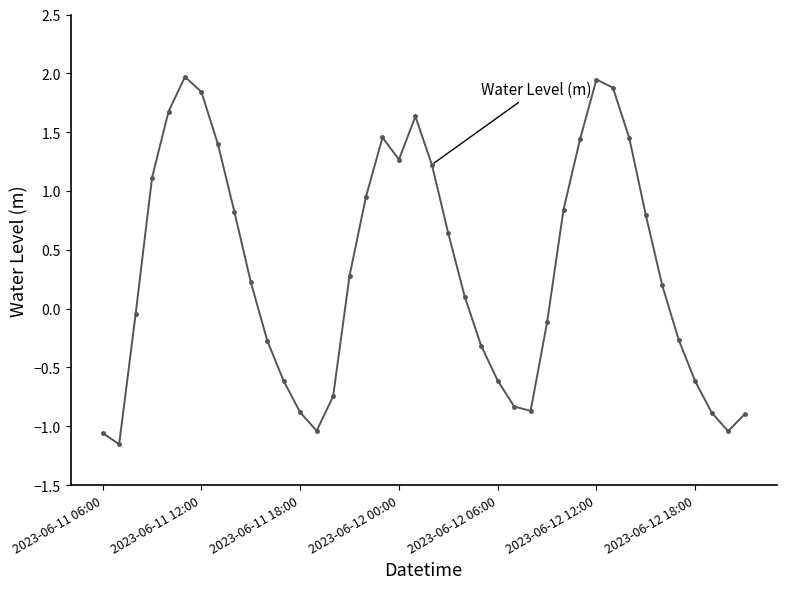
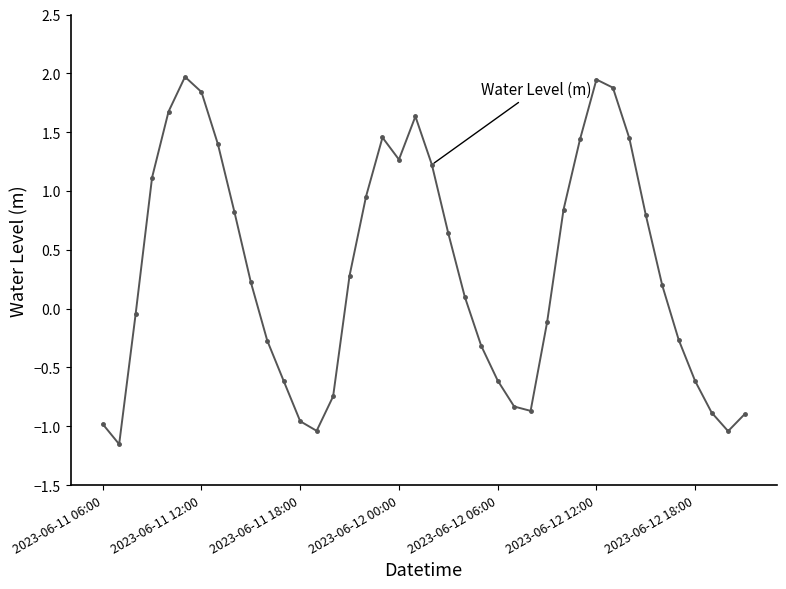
2023-06-11 06:00: -1.06 -> -0.98
2023-06-11 18:00: -0.88 -> -0.96
